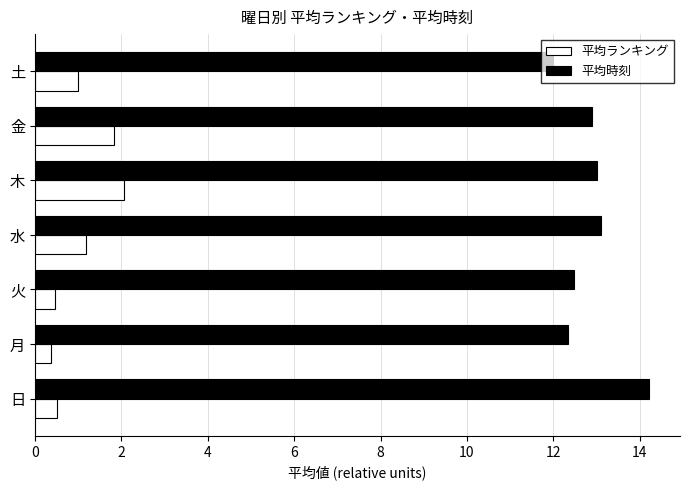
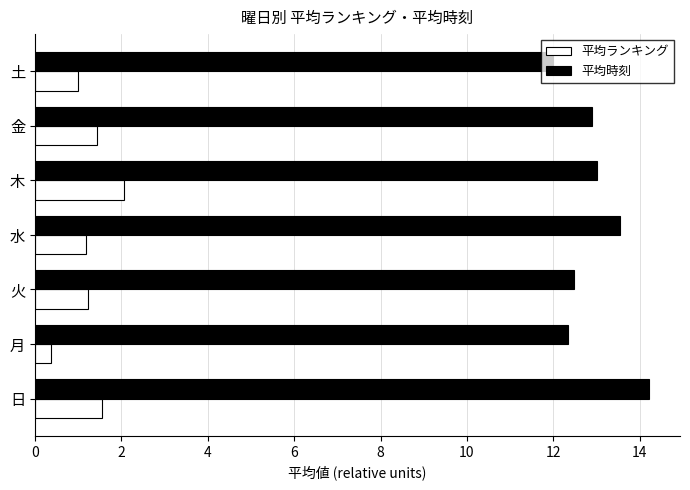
平均ランキング, 金: 1.8 -> 1.4
平均時刻, 水: 13.1 -> 13.6
平均ランキング, 火: 0.5 -> 1.2
平均ランキング, 日: 0.5 -> 1.6
